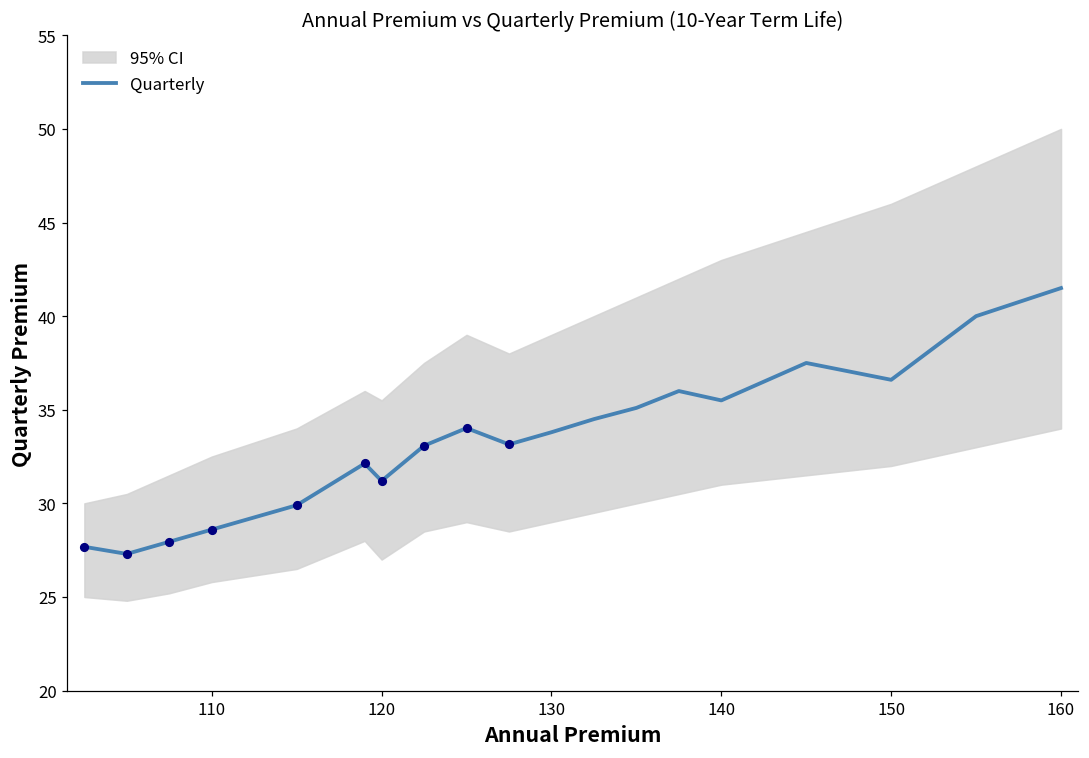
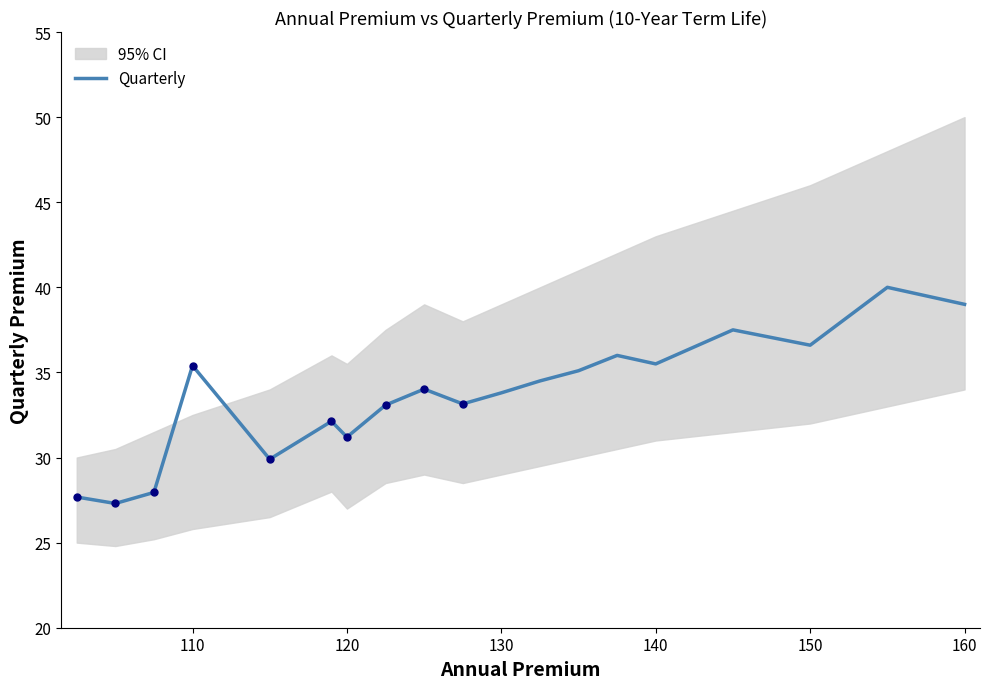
Quarterly, 110: 28.6 -> 35.4
Quarterly, 160: 41.5 -> 39.0
